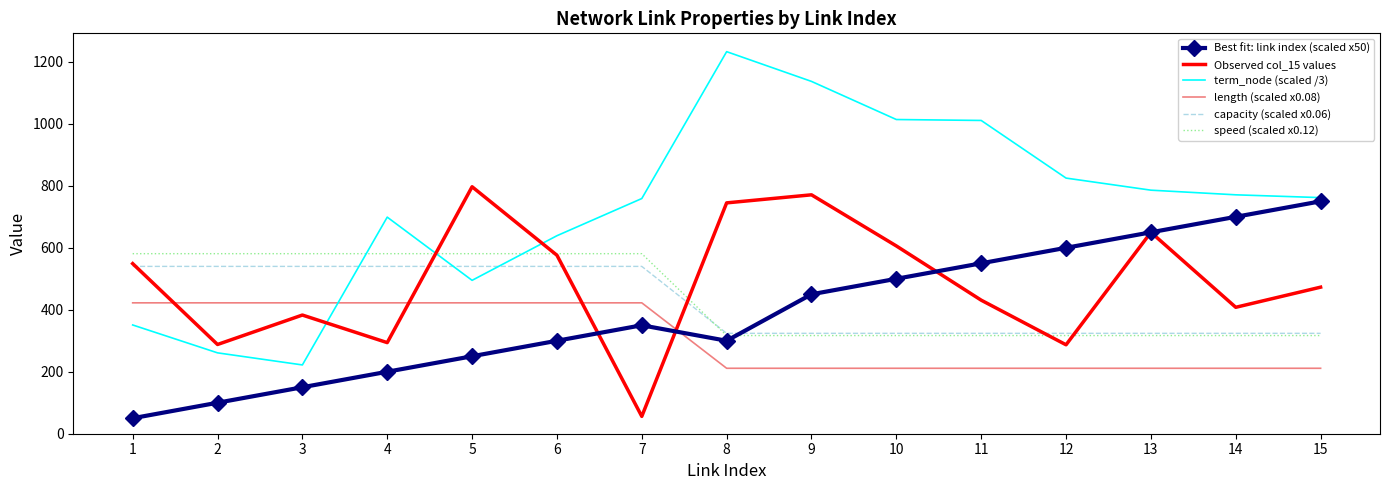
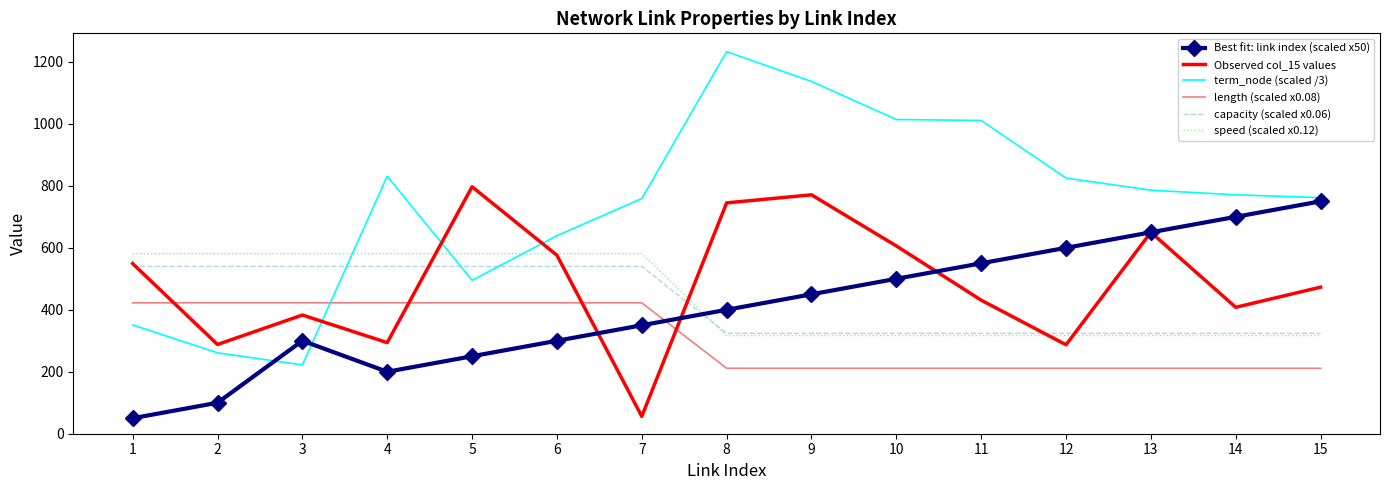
Best fit: link index (scaled x50), 3: 150 -> 300
term_node (scaled /3), 4: 700 -> 830
Best fit: link index (scaled x50), 8: 300 -> 400
